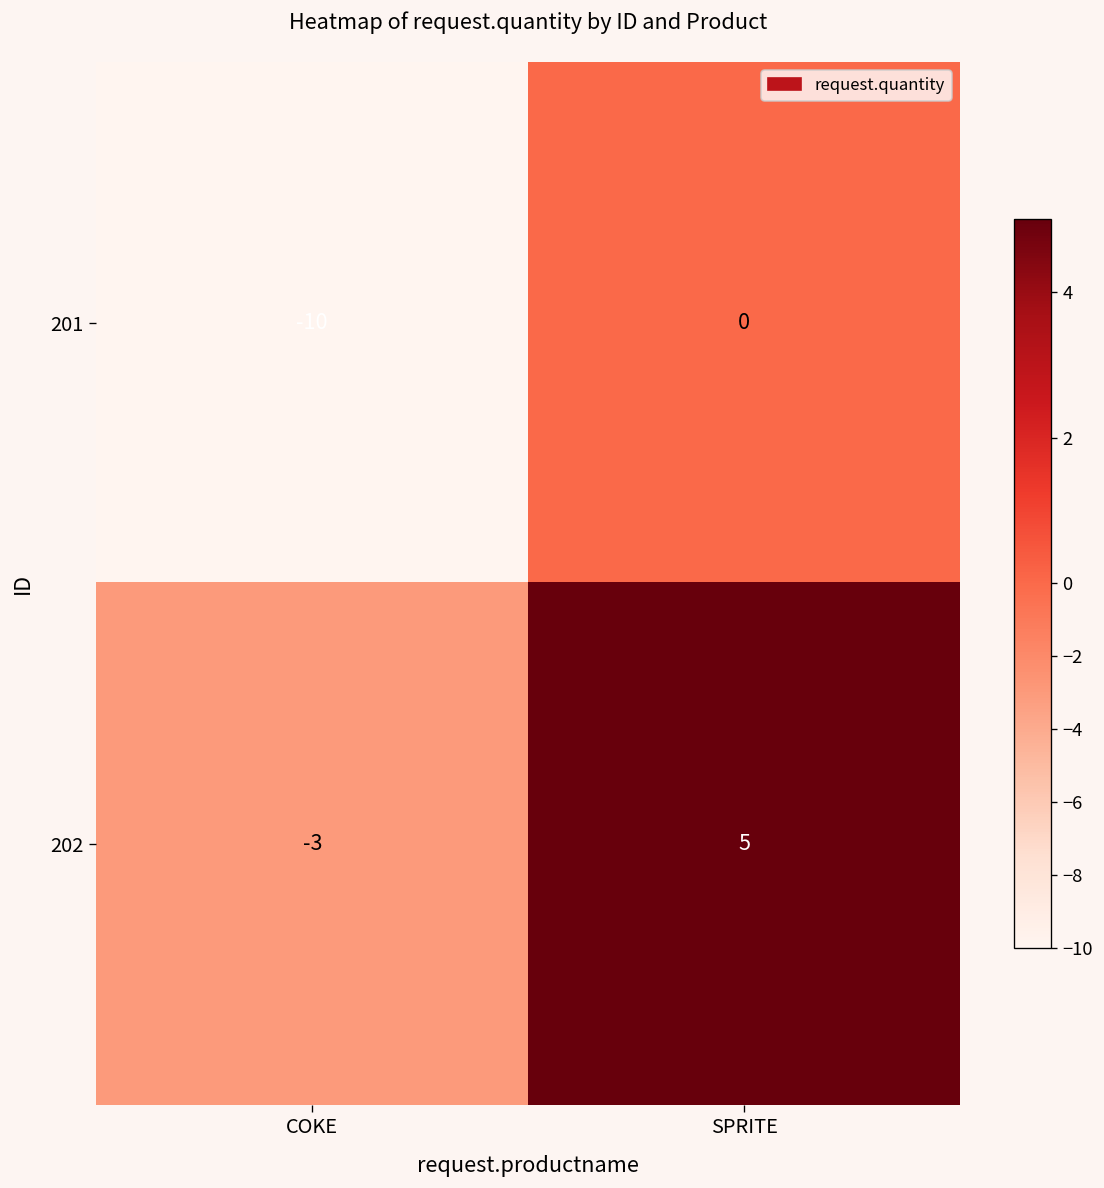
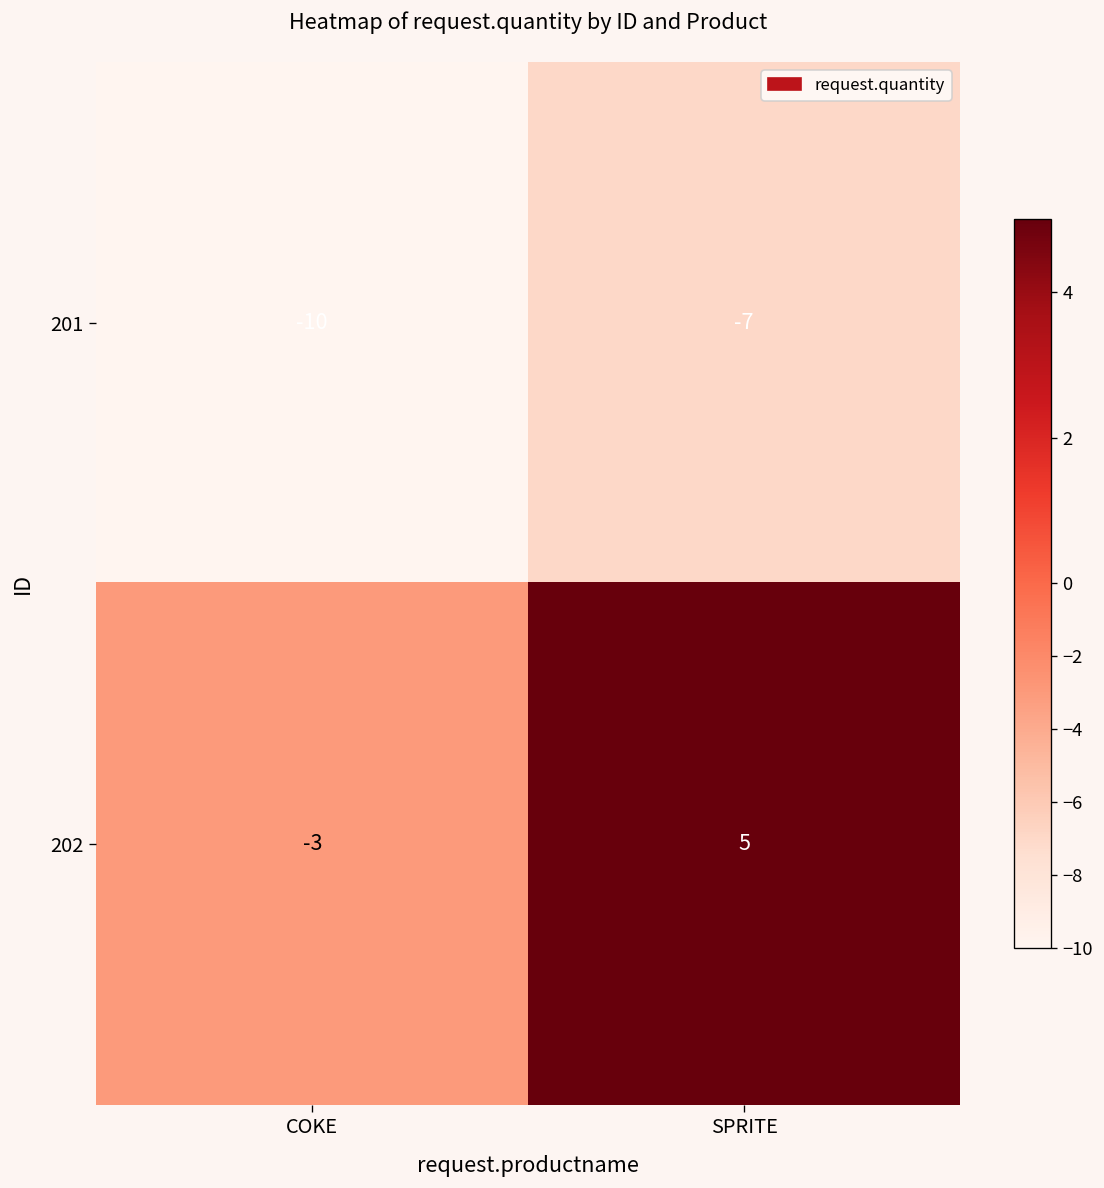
201, SPRITE: 0 -> -7
